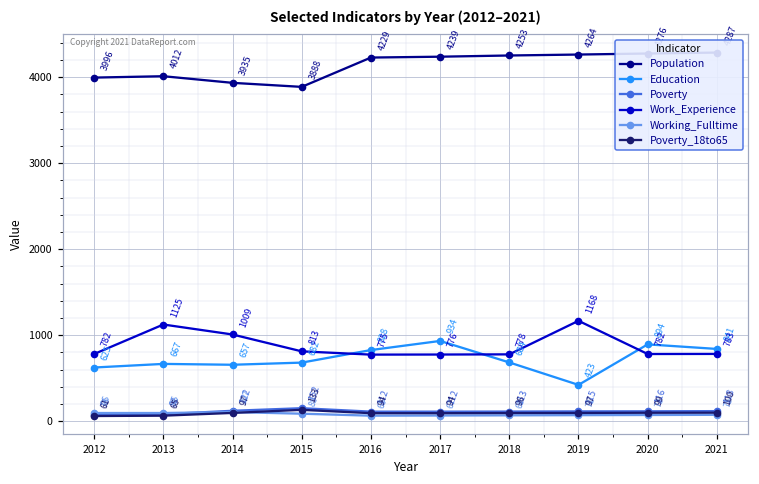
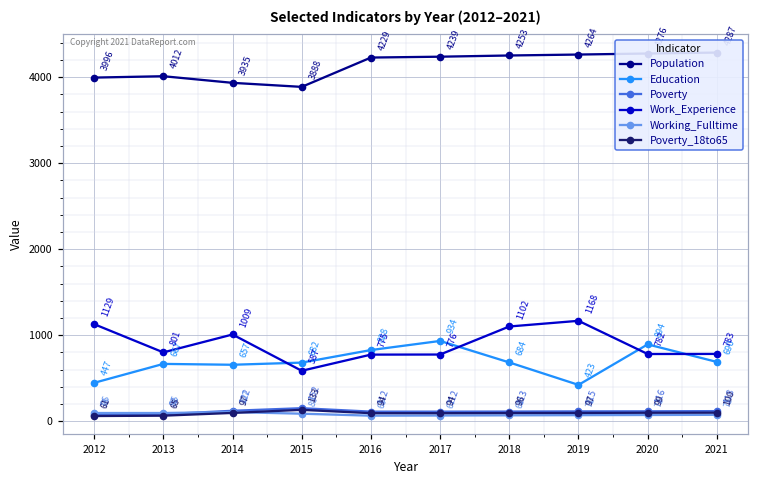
Education, 2012: 625 -> 447
Work_Experience, 2012: 782 -> 1129
Work_Experience, 2013: 1125 -> 801
Work_Experience, 2015: 813 -> 587
Work_Experience, 2018: 778 -> 1102
Education, 2021: 841 -> 690
